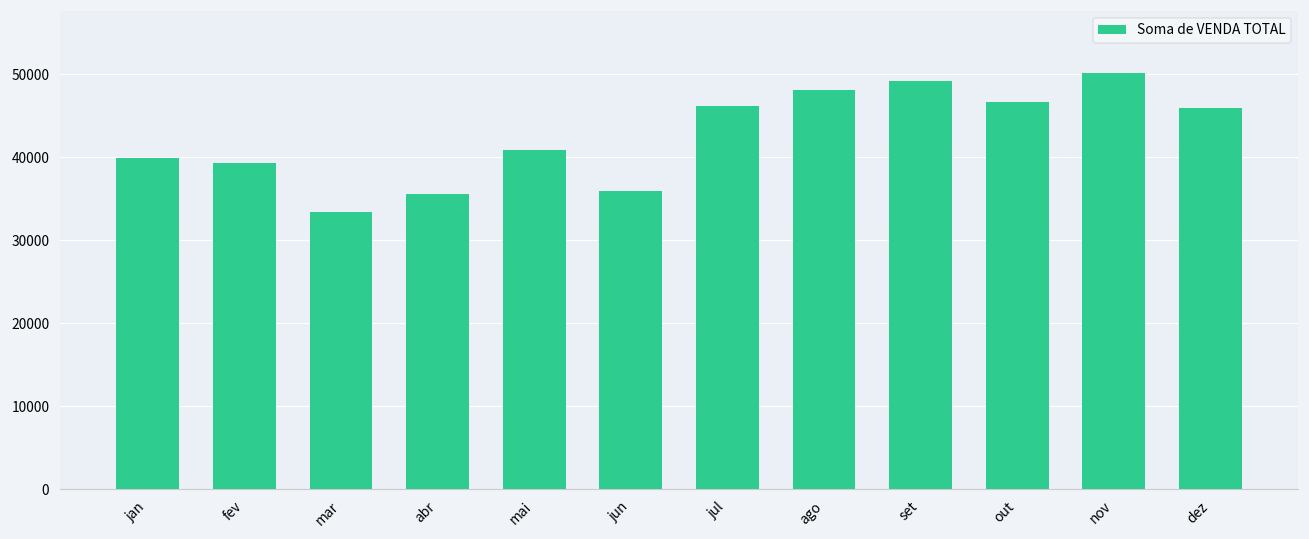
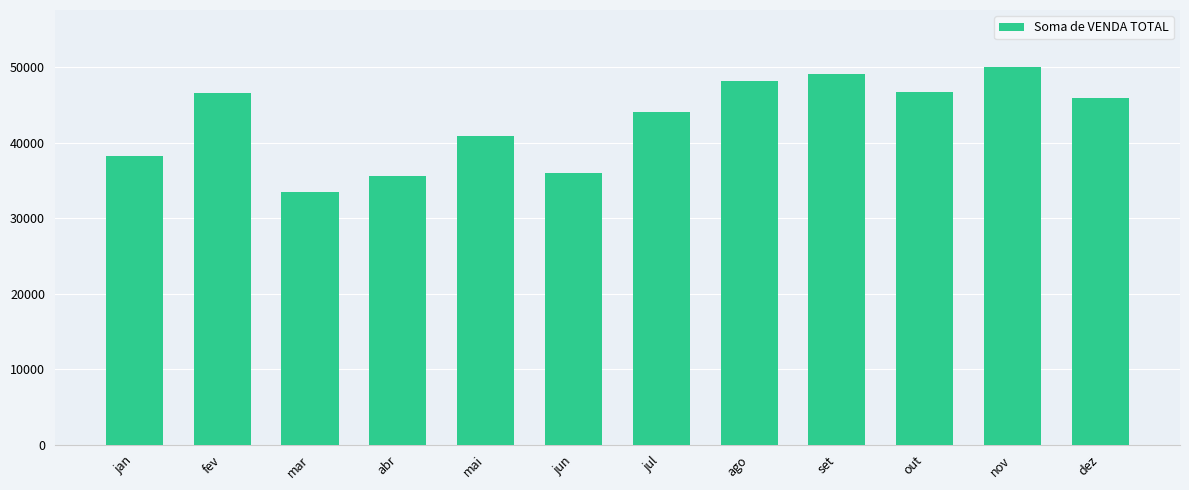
jan: 40000 -> 38000
fev: 39000 -> 47000
jul: 46000 -> 44000
